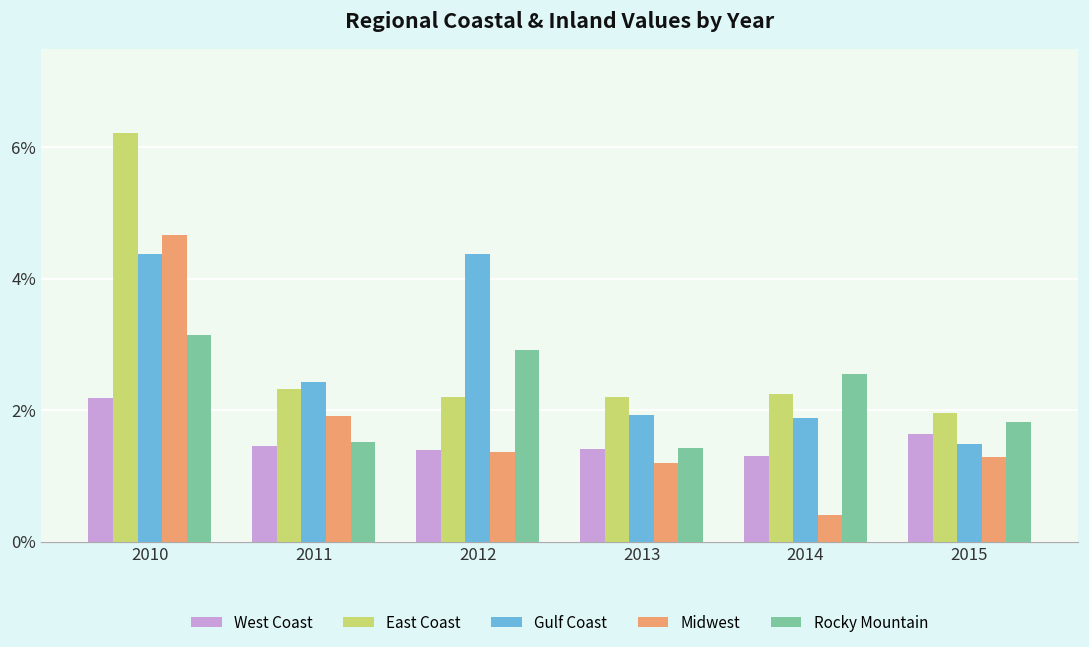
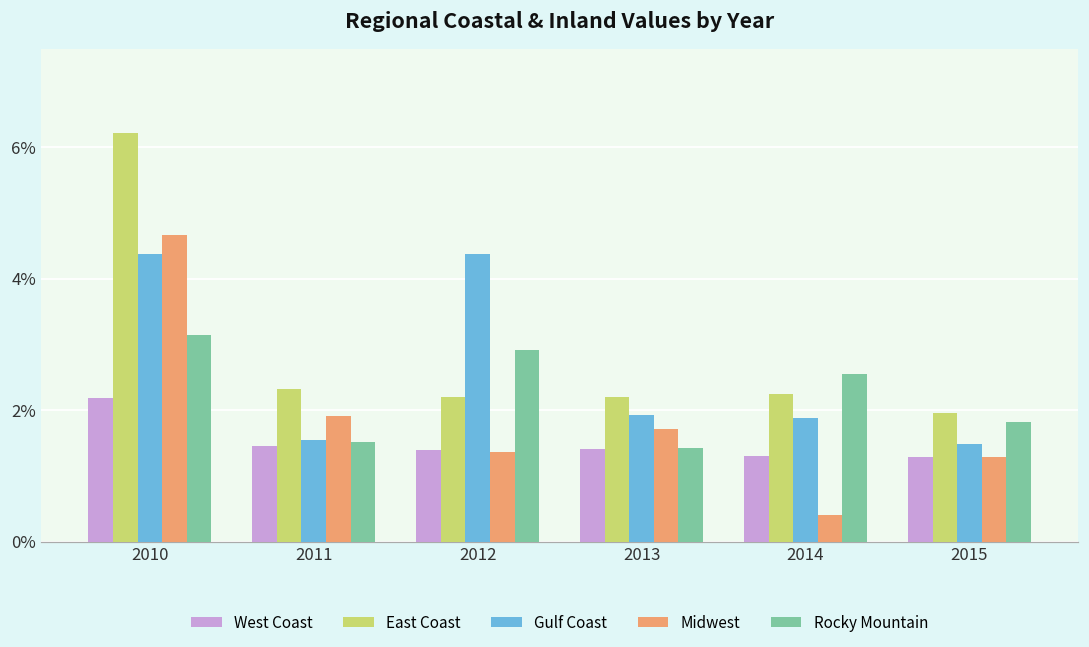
Gulf Coast, 2011: 2.4% -> 1.5%
Midwest, 2013: 1.2% -> 1.7%
West Coast, 2015: 1.6% -> 1.3%
